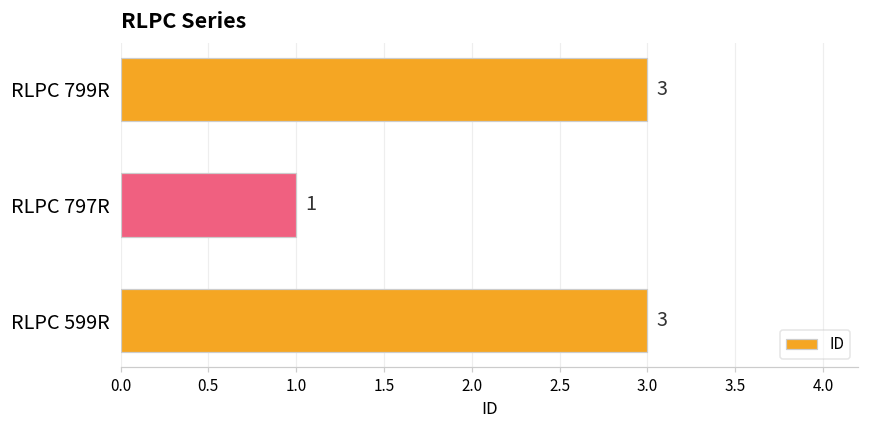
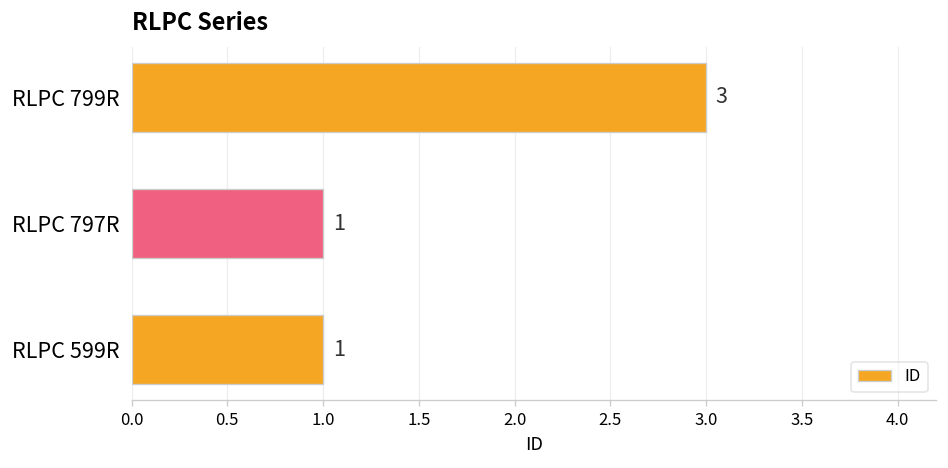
RLPC 599R: 3 -> 1
